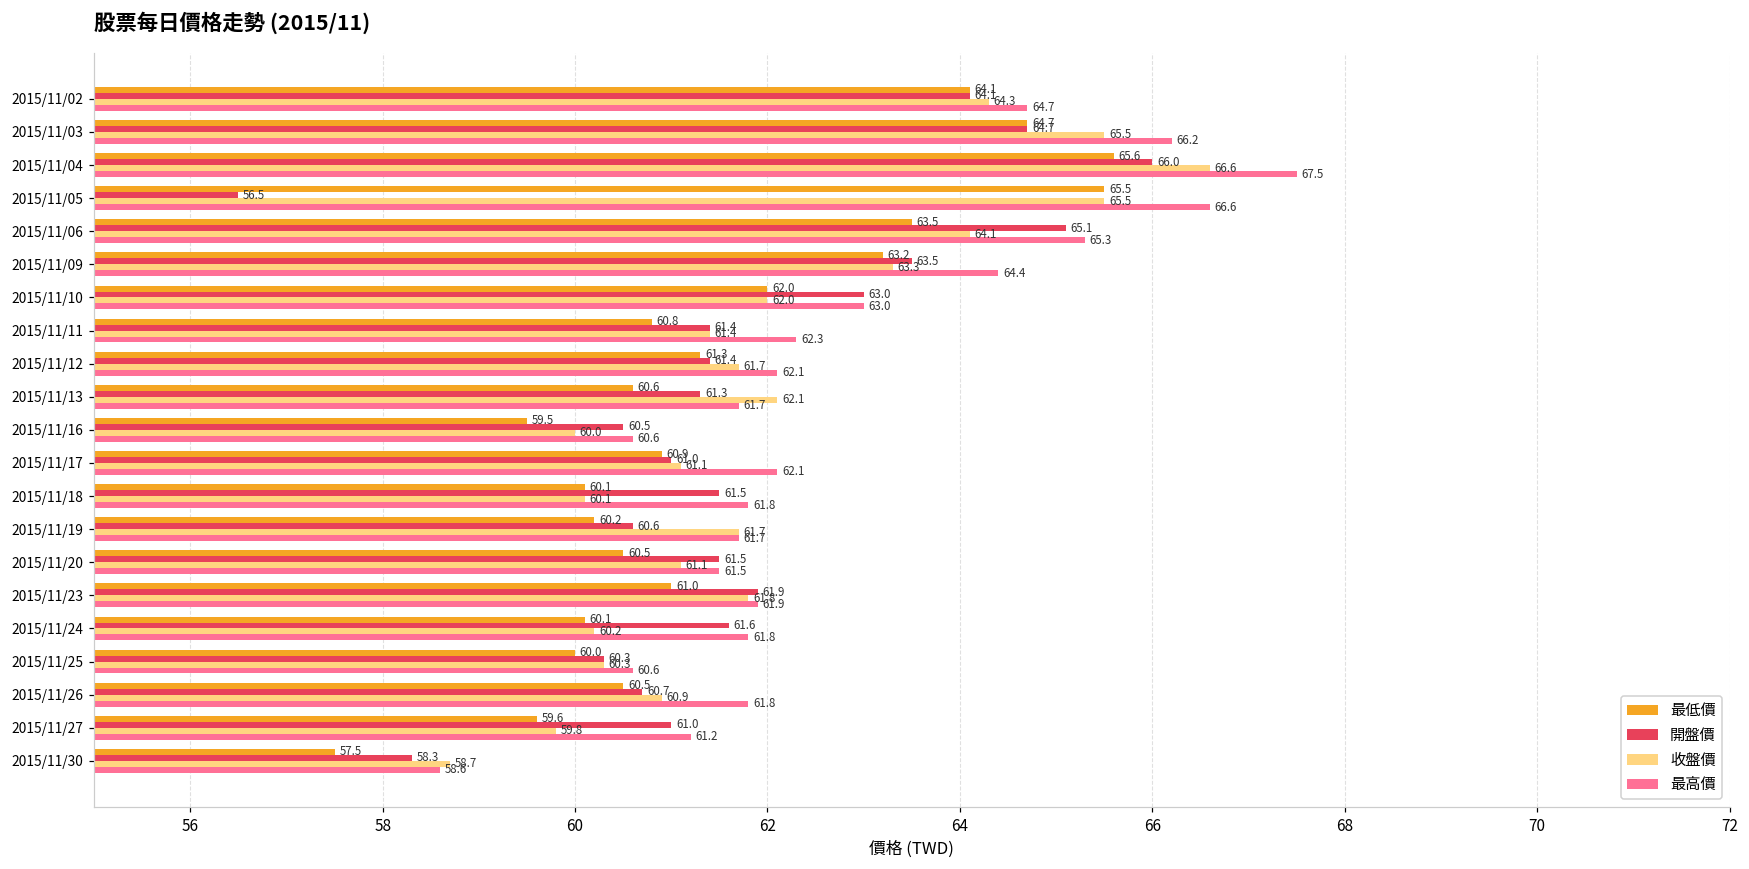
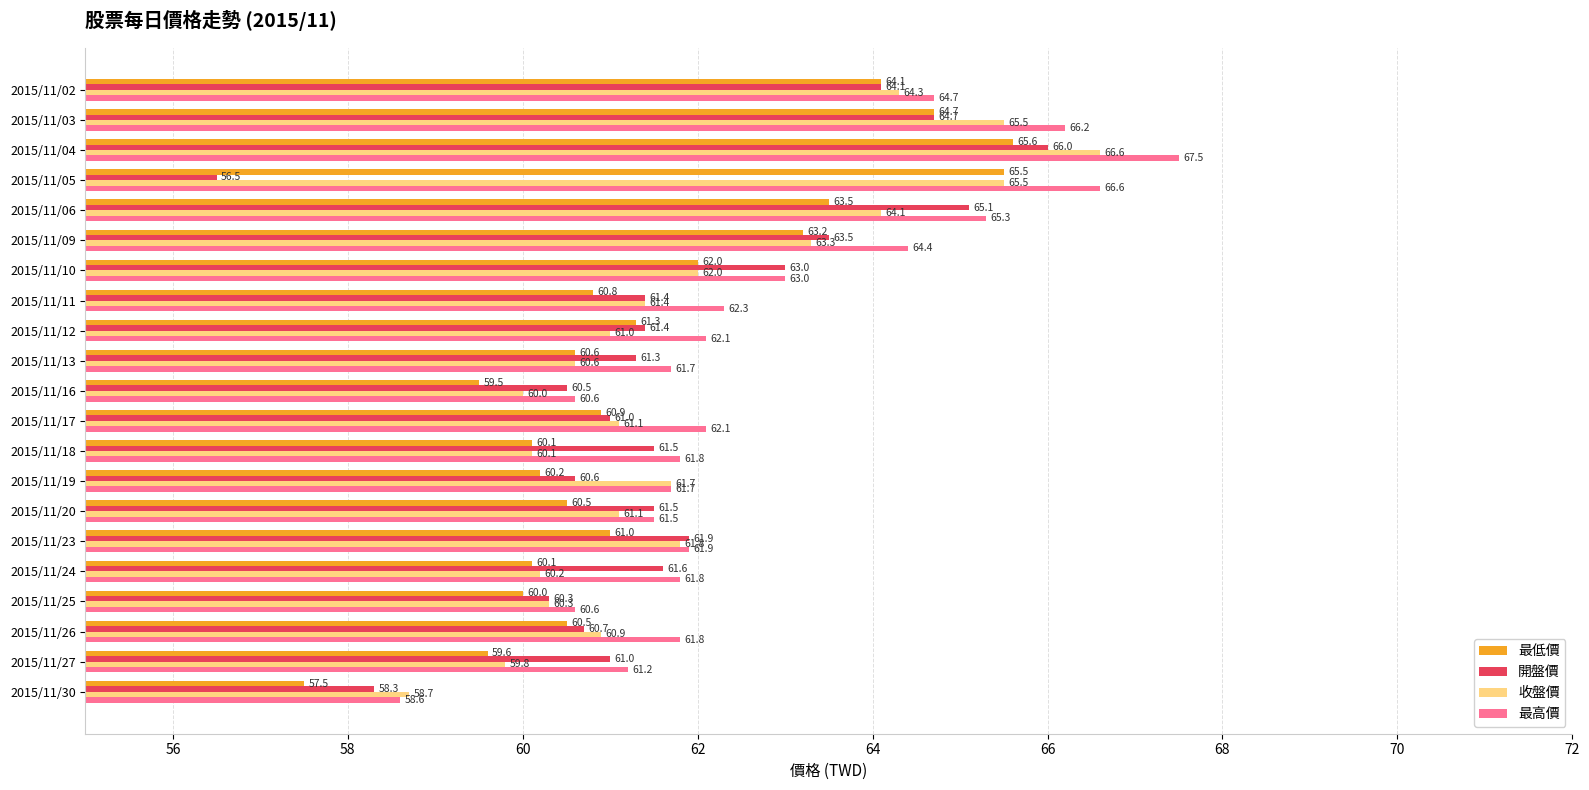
收盤價, 2015/11/12: 61.7 -> 61.0
收盤價, 2015/11/13: 62.1 -> 60.6
